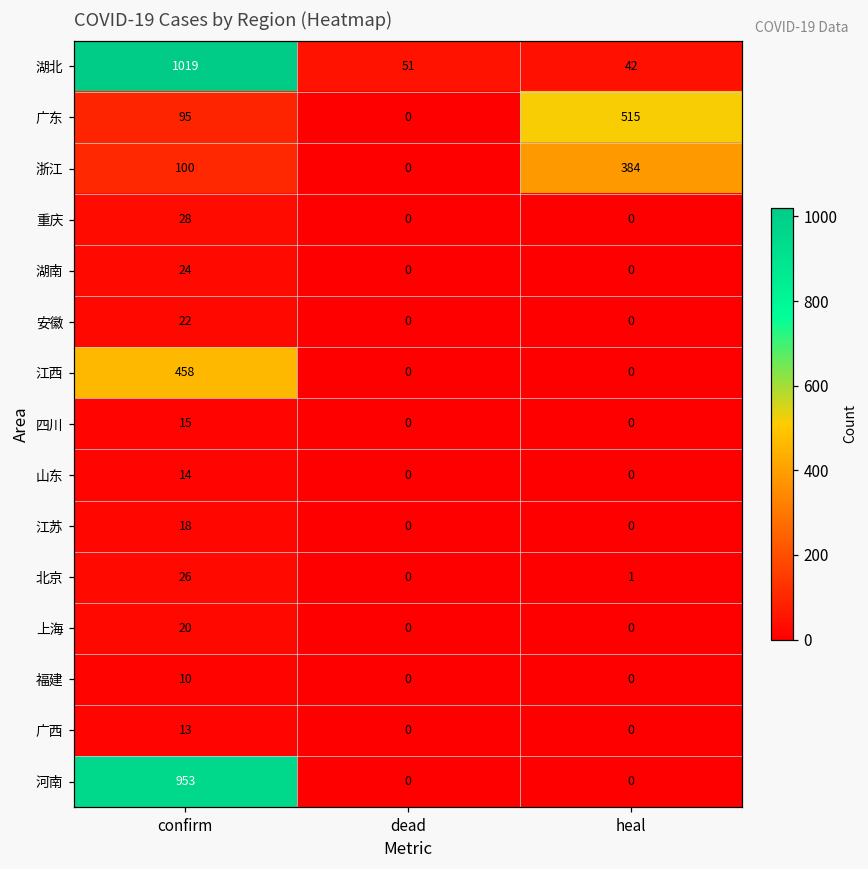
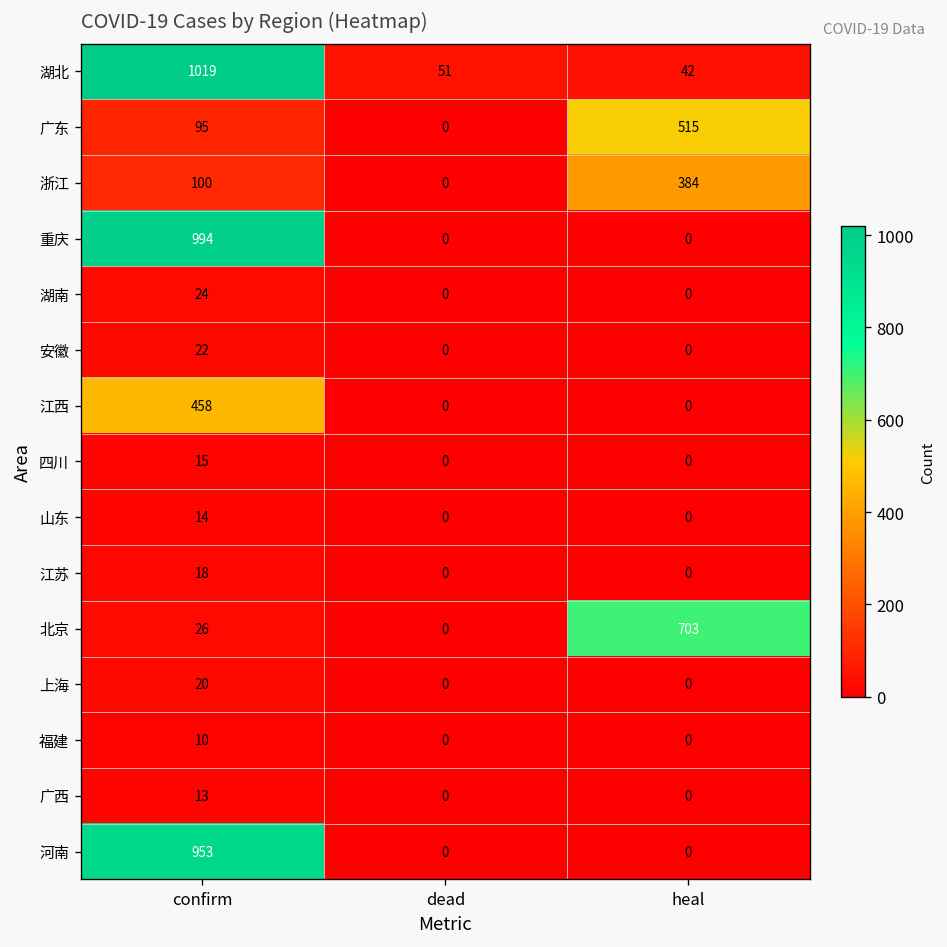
重庆, confirm: 28 -> 994
北京, heal: 1 -> 703
